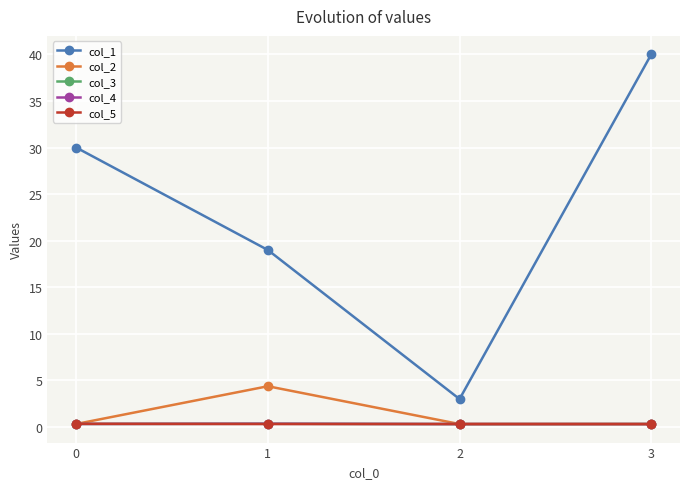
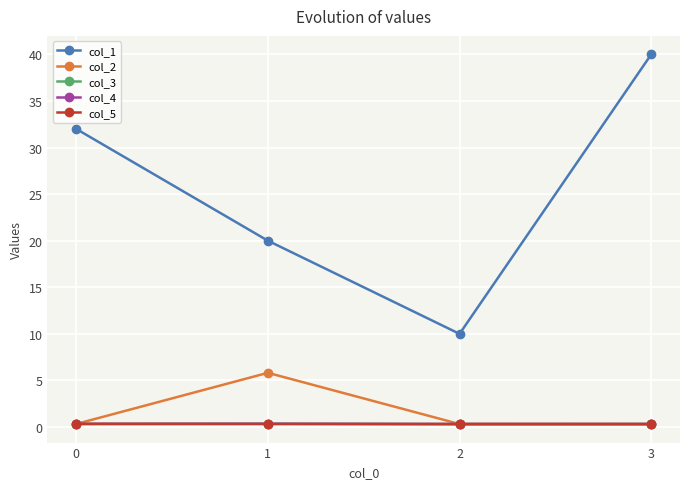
col_1, 0: 30 -> 32
col_1, 1: 19 -> 20
col_2, 1: 4 -> 6
col_1, 2: 3 -> 10
